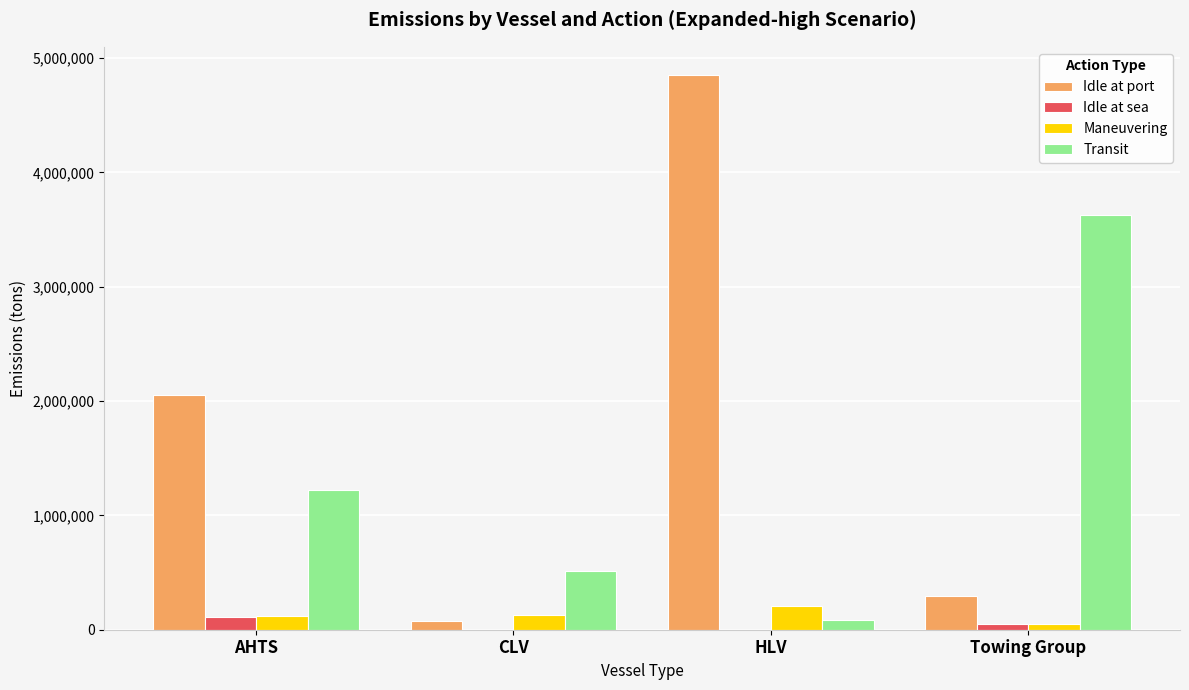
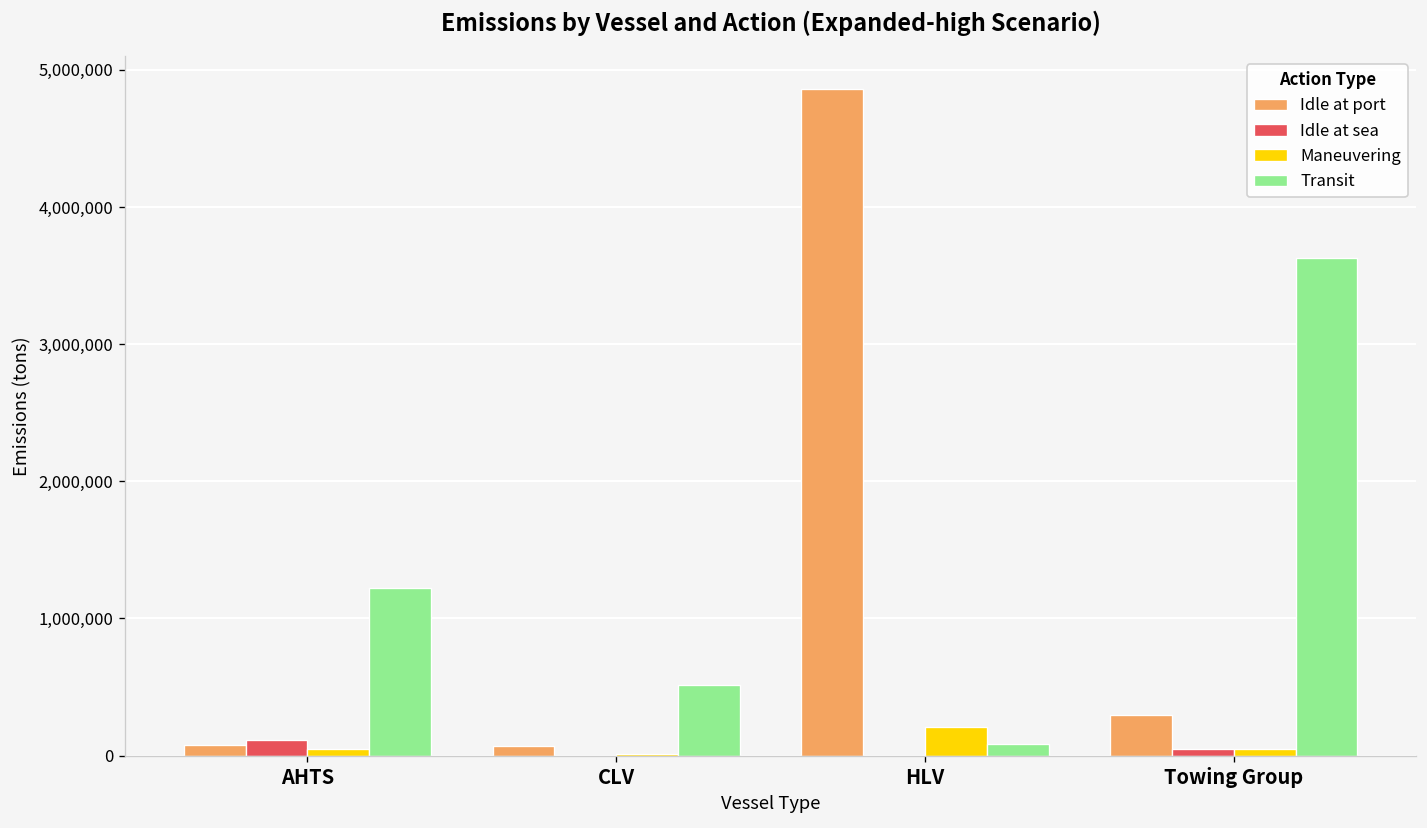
Idle at port, AHTS: 2,060,000 -> 80,000
Maneuvering, AHTS: 120,000 -> 50,000
Maneuvering, CLV: 130,000 -> 20,000
